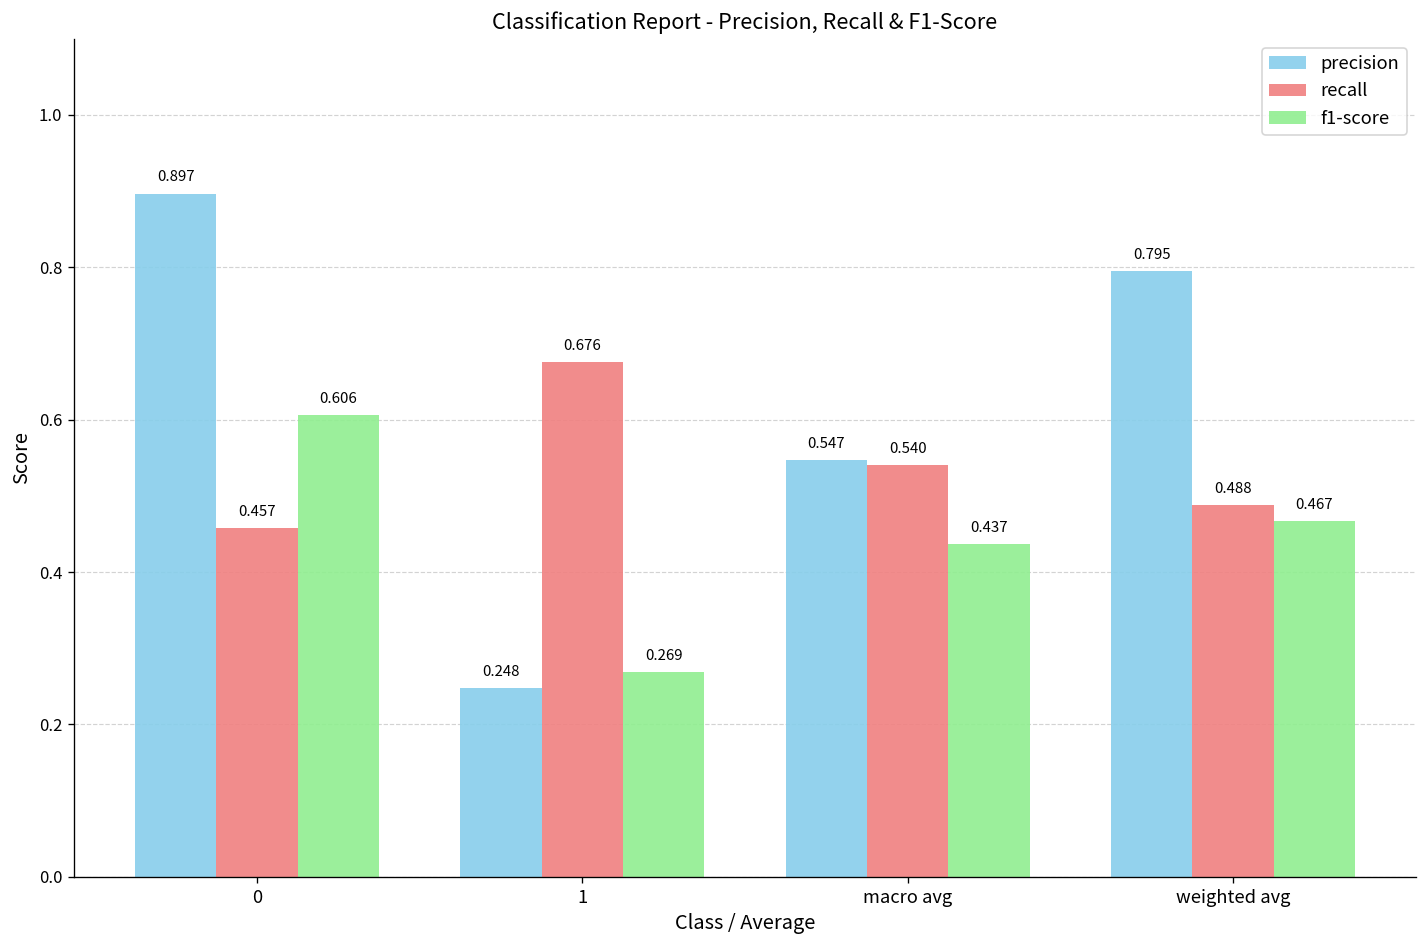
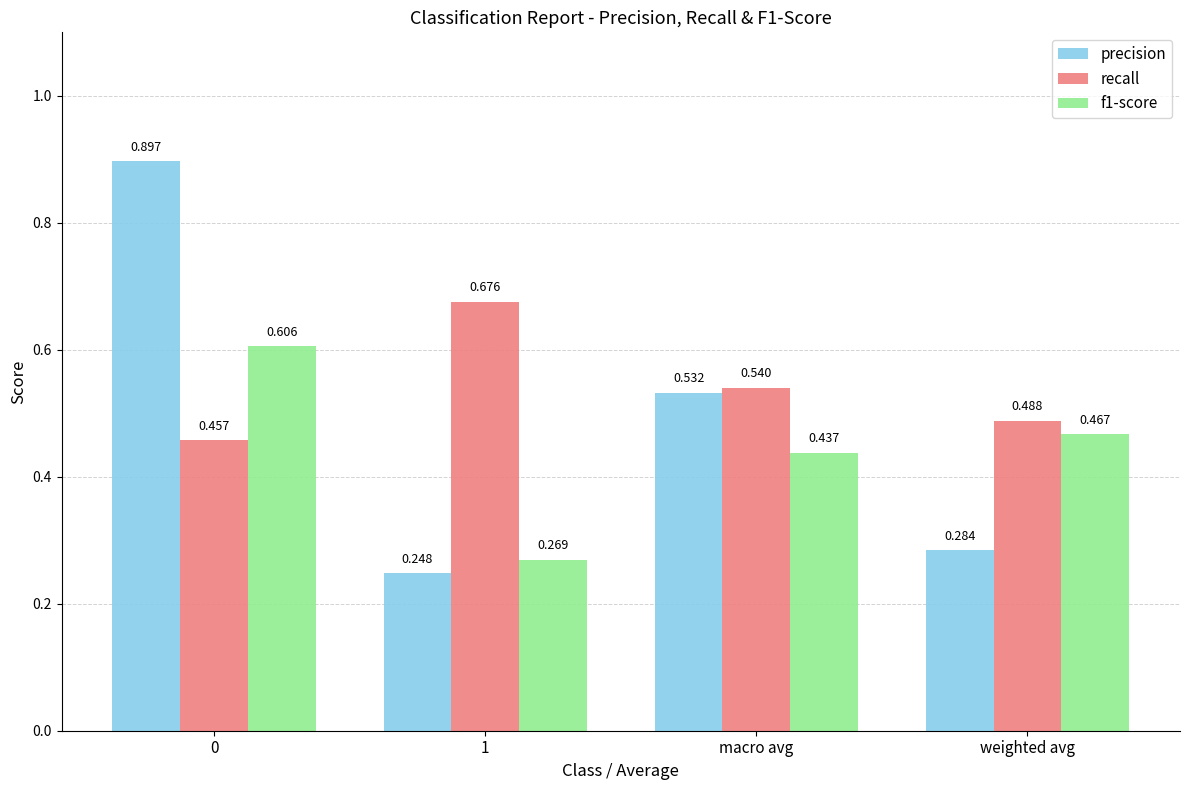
precision, macro avg: 0.547 -> 0.532
precision, weighted avg: 0.795 -> 0.284
